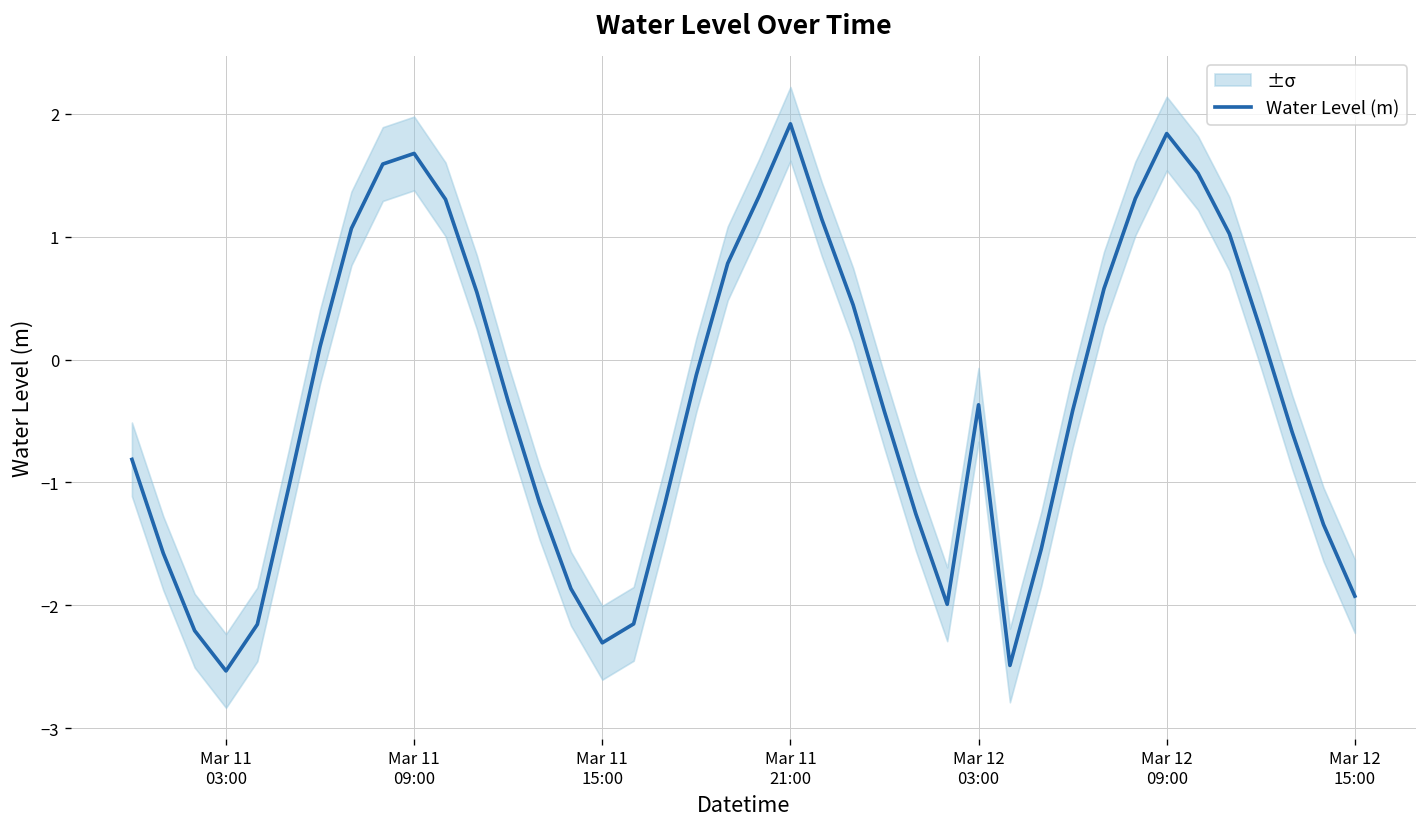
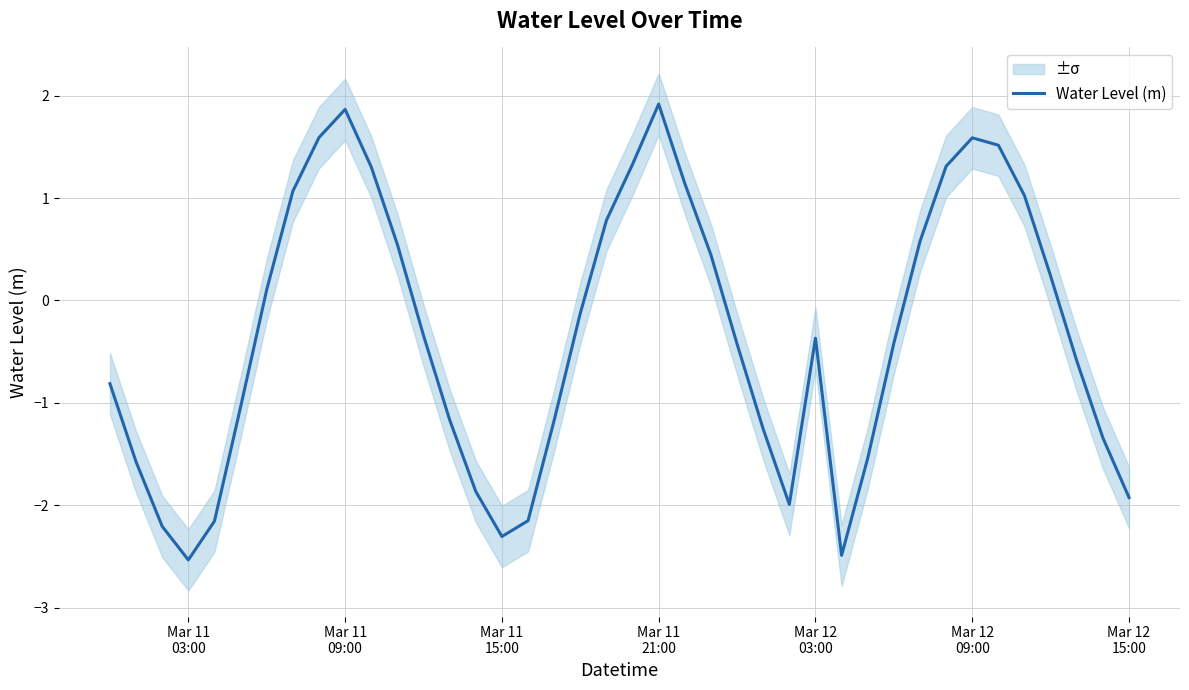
Water Level (m), Mar 11 09:00: 1.68 -> 1.87
Water Level (m), Mar 12 09:00: 1.84 -> 1.59
